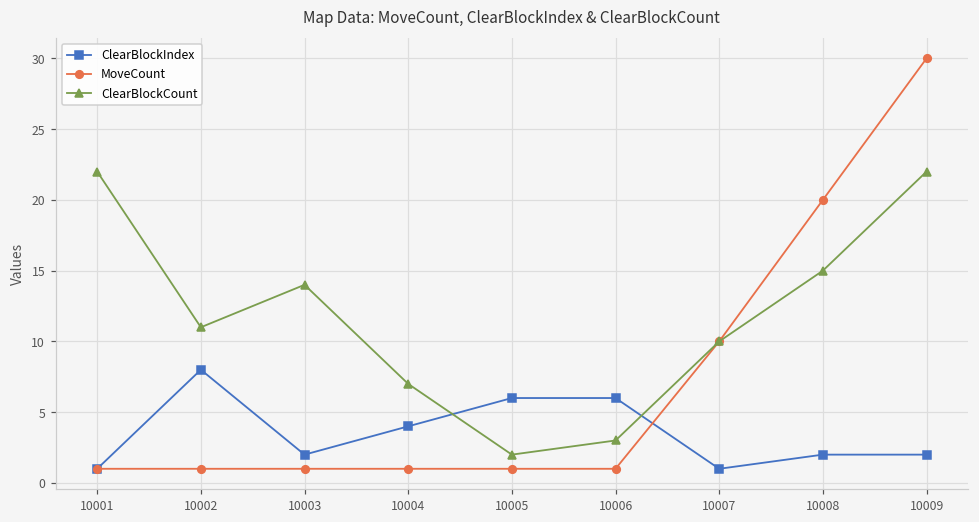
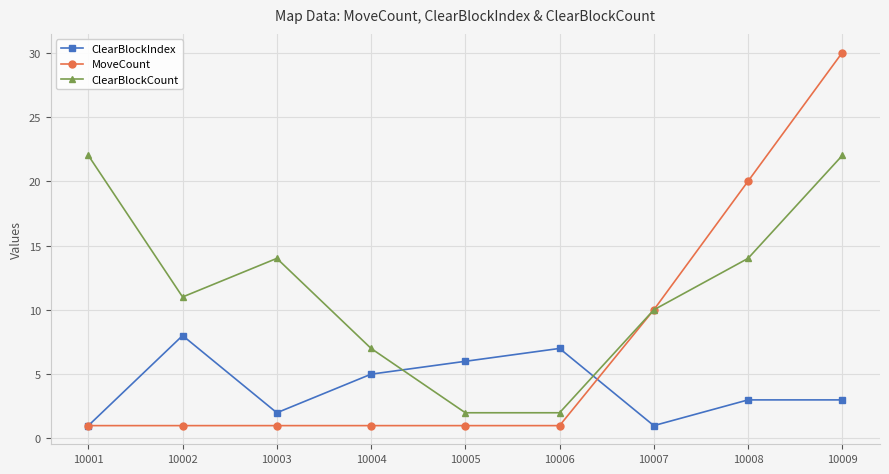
ClearBlockIndex, 10004: 4 -> 5
ClearBlockIndex, 10006: 6 -> 7
ClearBlockCount, 10006: 3 -> 2
ClearBlockIndex, 10008: 2 -> 3
ClearBlockCount, 10008: 15 -> 14
ClearBlockIndex, 10009: 2 -> 3
